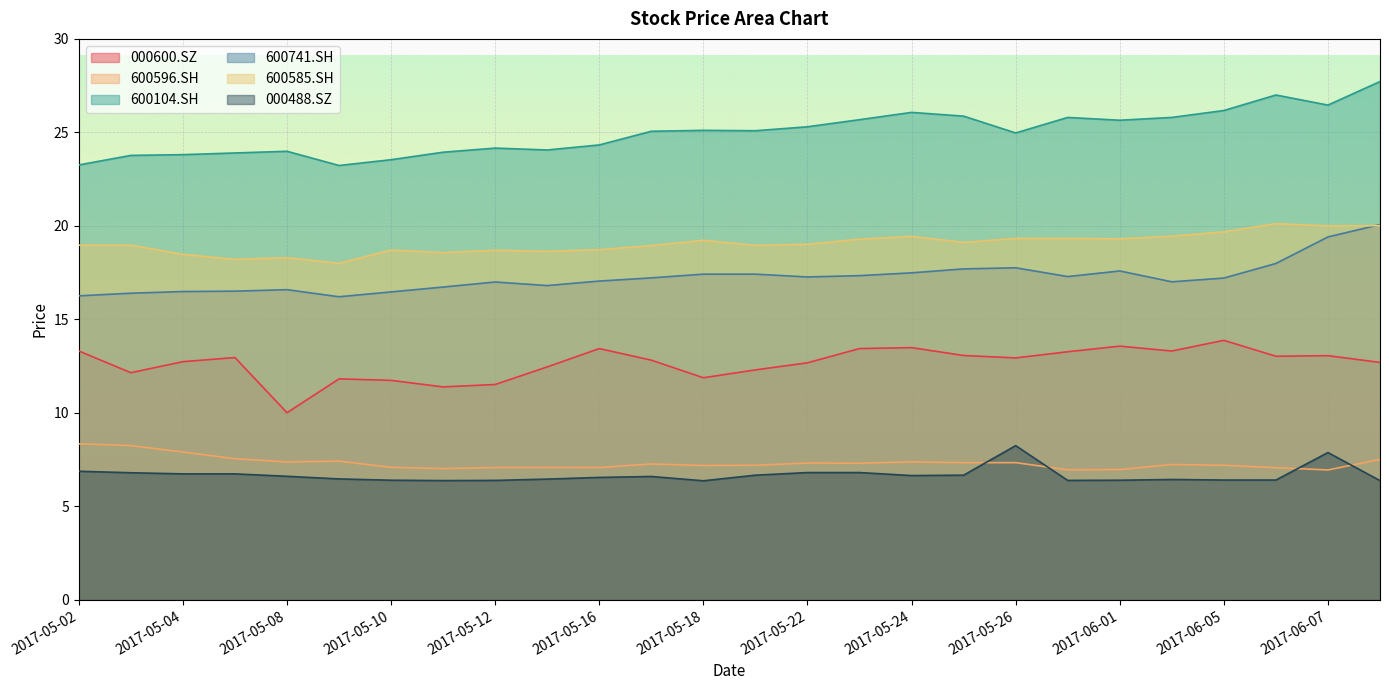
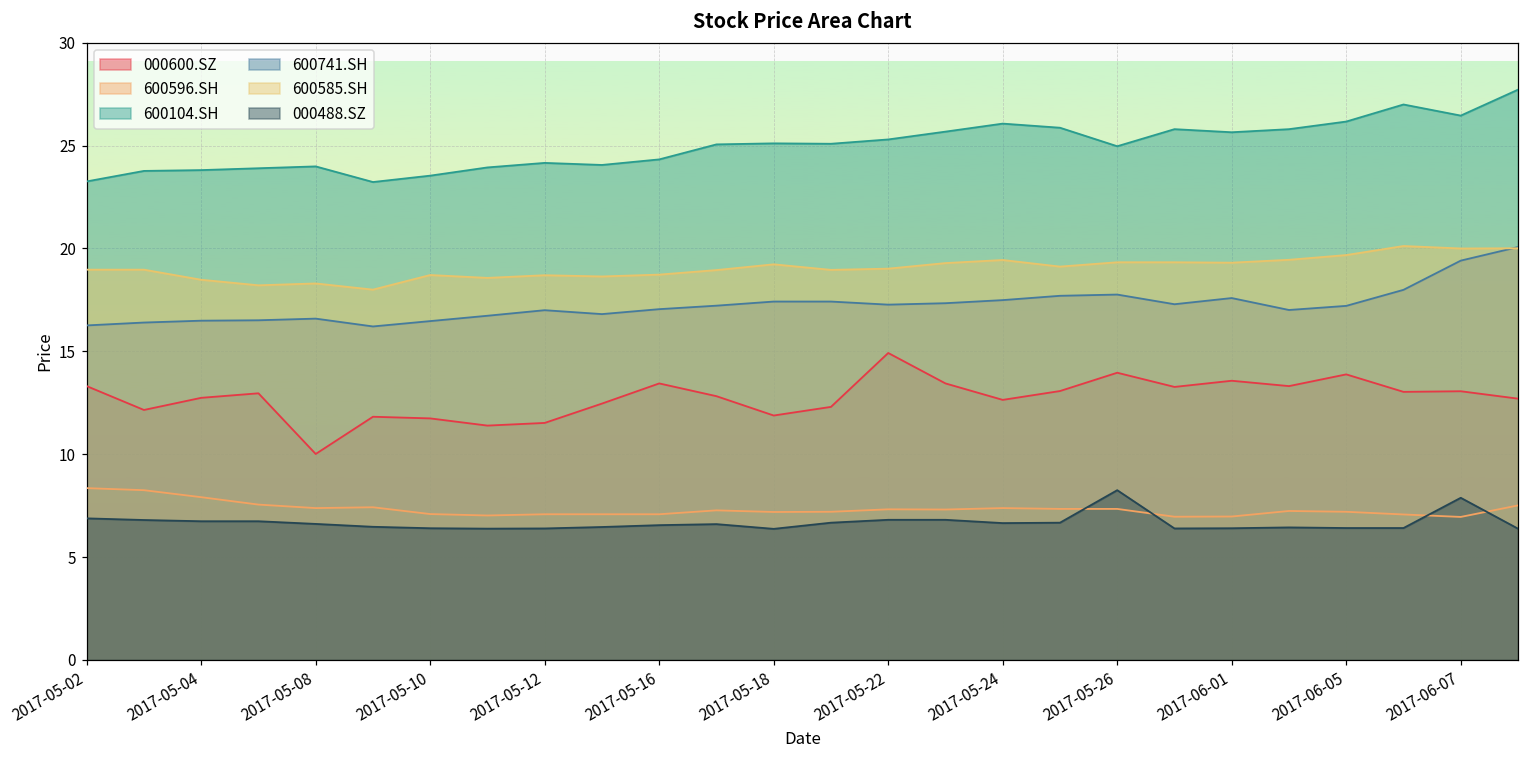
000600.SZ, 2017-05-22: 12.7 -> 14.9
000600.SZ, 2017-05-24: 13.5 -> 12.6
000600.SZ, 2017-05-26: 12.9 -> 14.0
